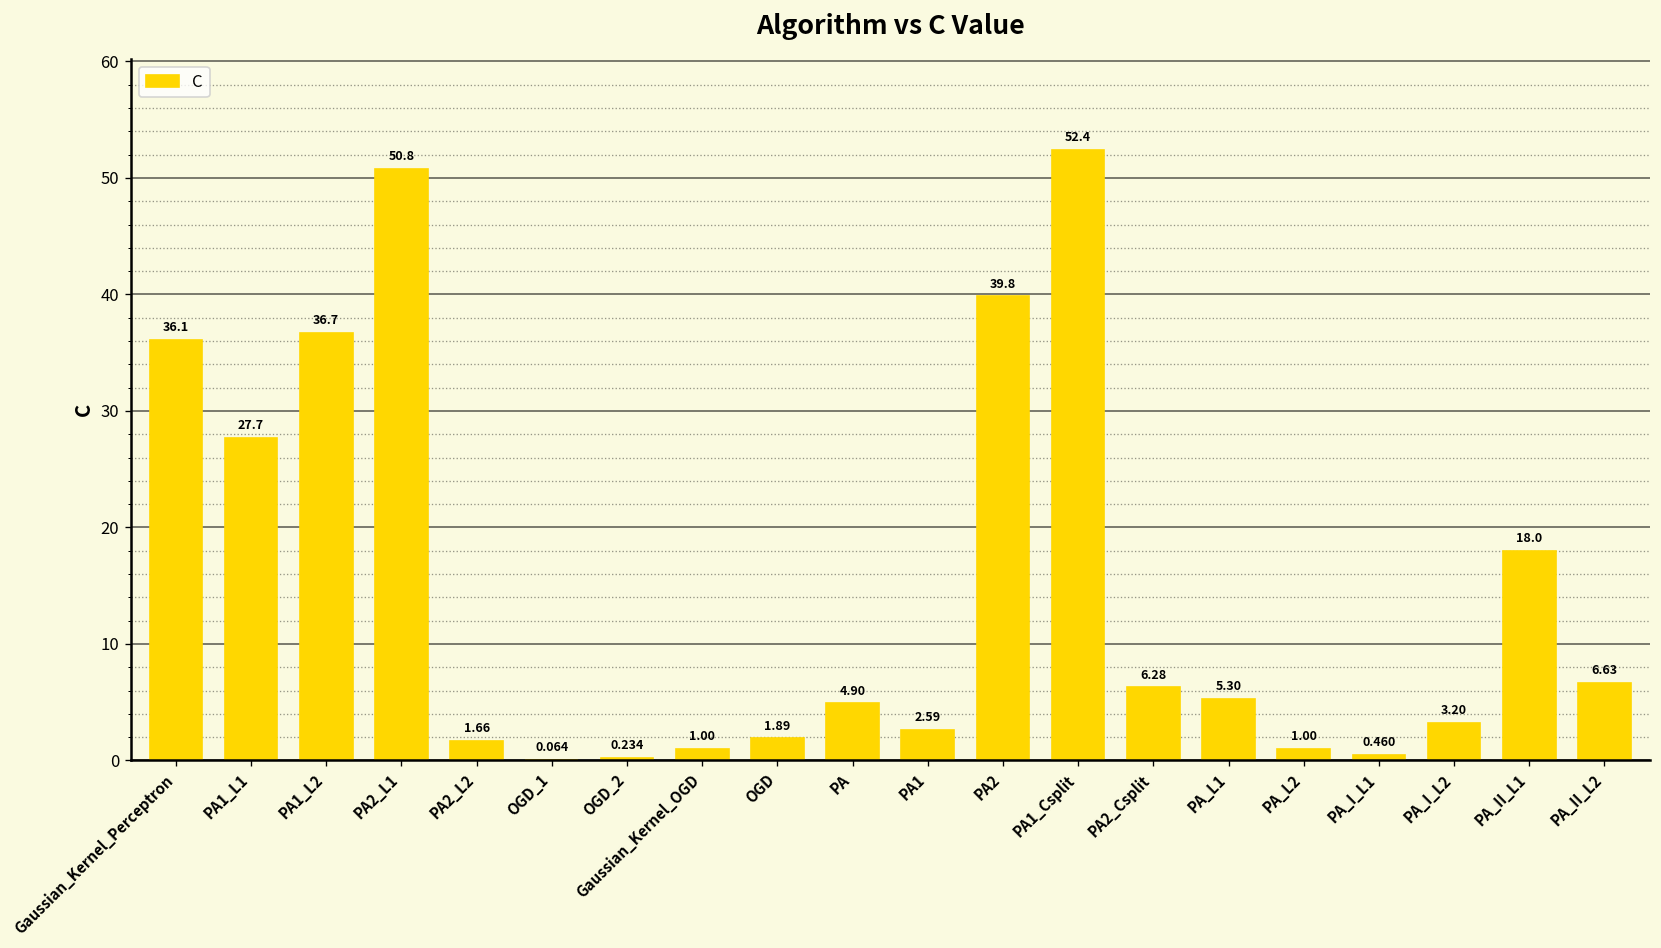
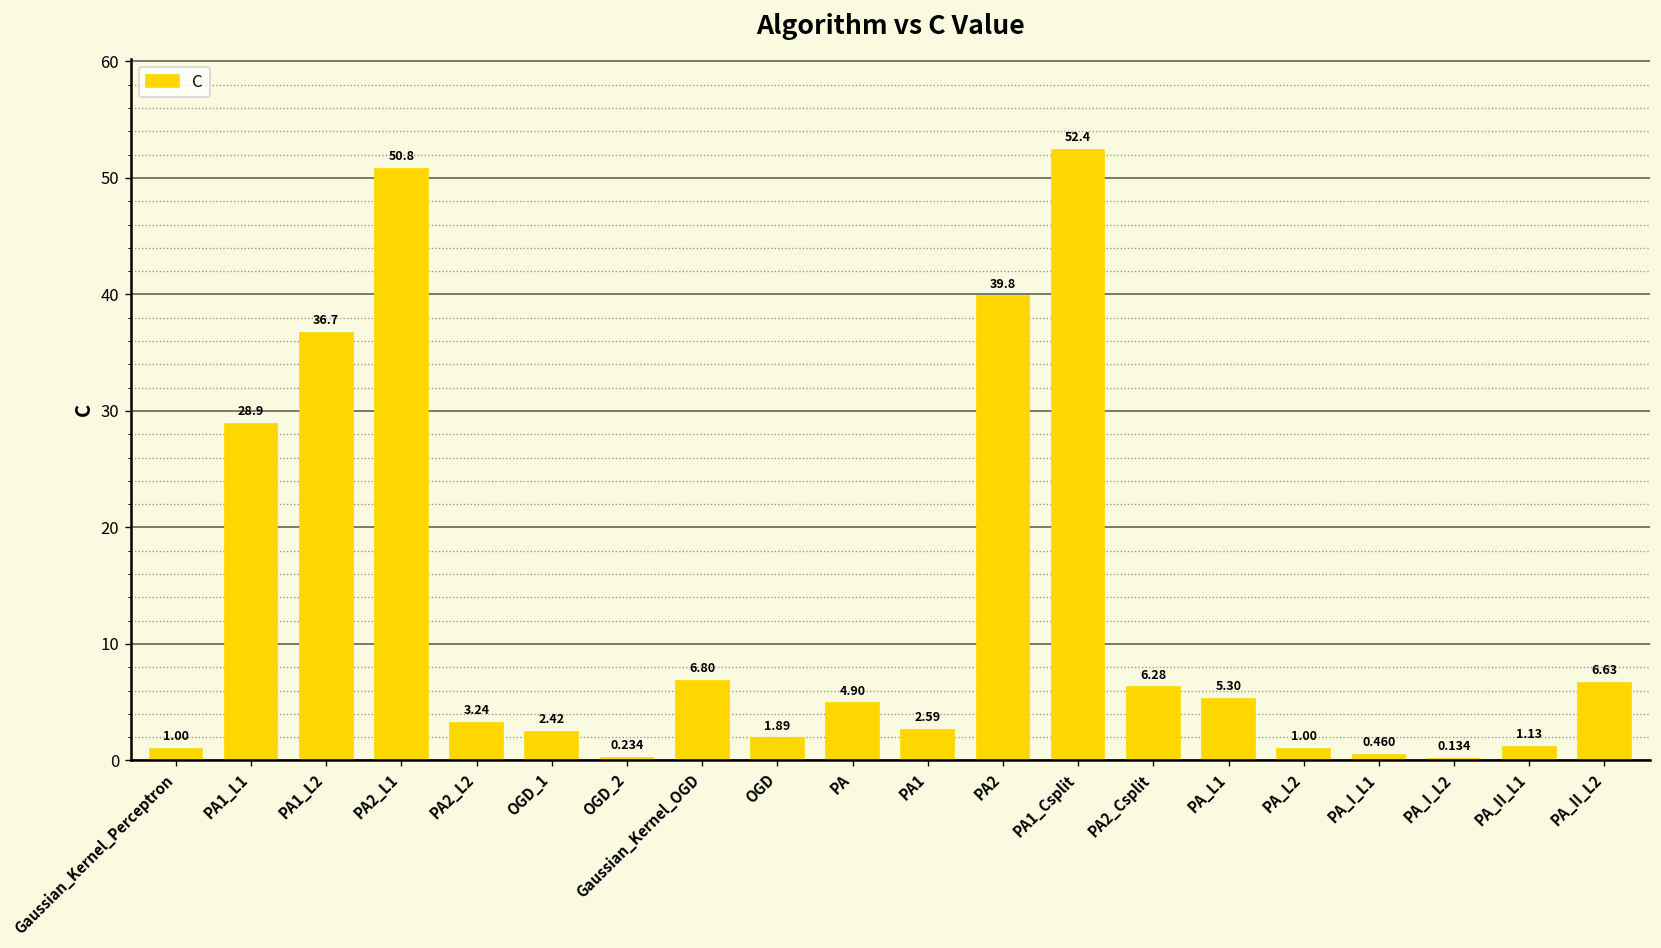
Gaussian_Kernel_Perceptron: 36.1 -> 1.00
PA1_L1: 27.7 -> 28.9
PA2_L2: 1.66 -> 3.24
OGD_1: 0.064 -> 2.42
Gaussian_Kernel_OGD: 1.00 -> 6.80
PA_I_L2: 3.20 -> 0.134
PA_II_L1: 18.0 -> 1.13
